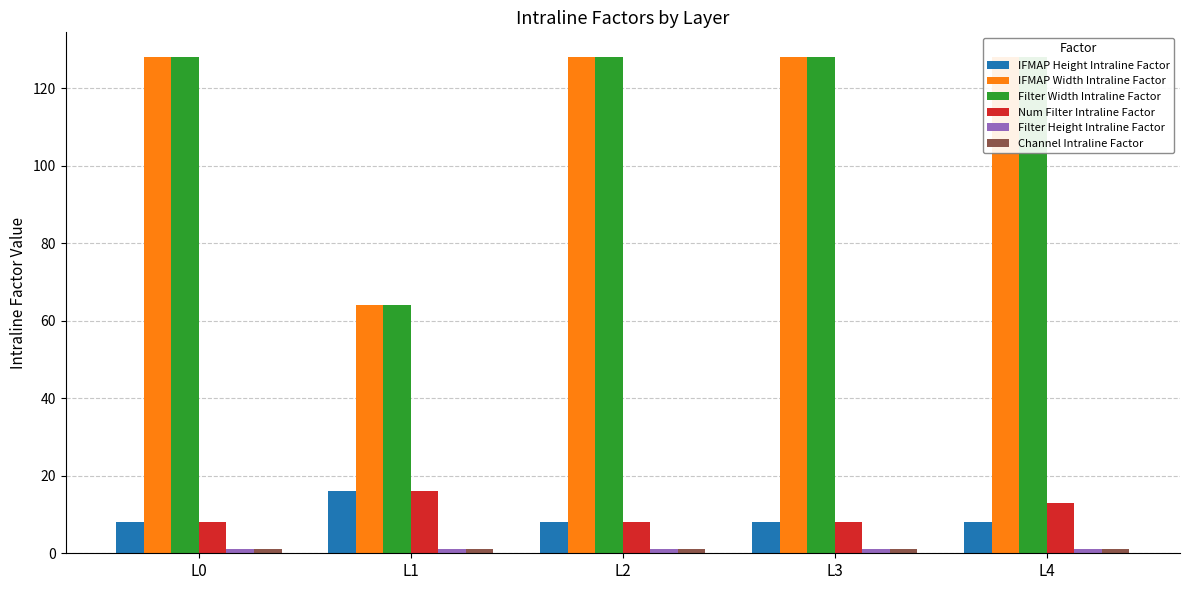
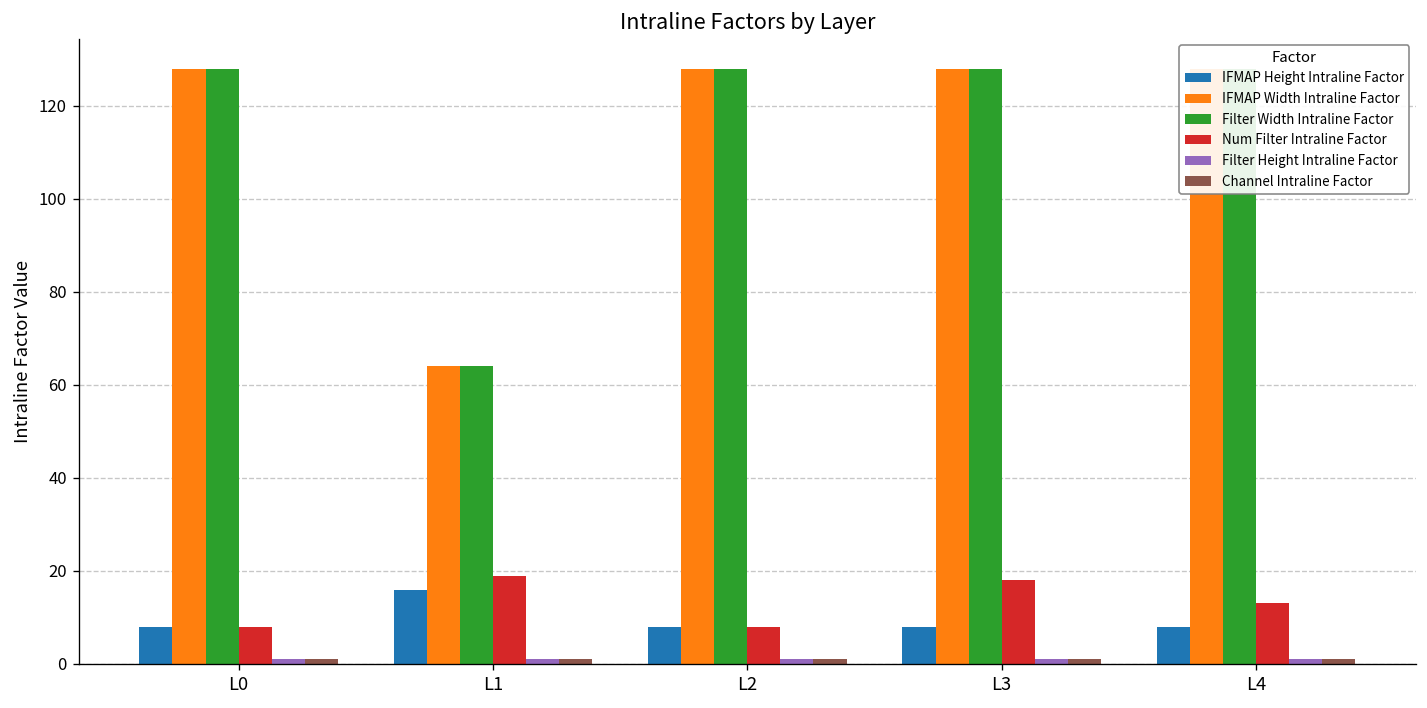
Num Filter Intraline Factor, L1: 16 -> 19
Num Filter Intraline Factor, L3: 8 -> 18
